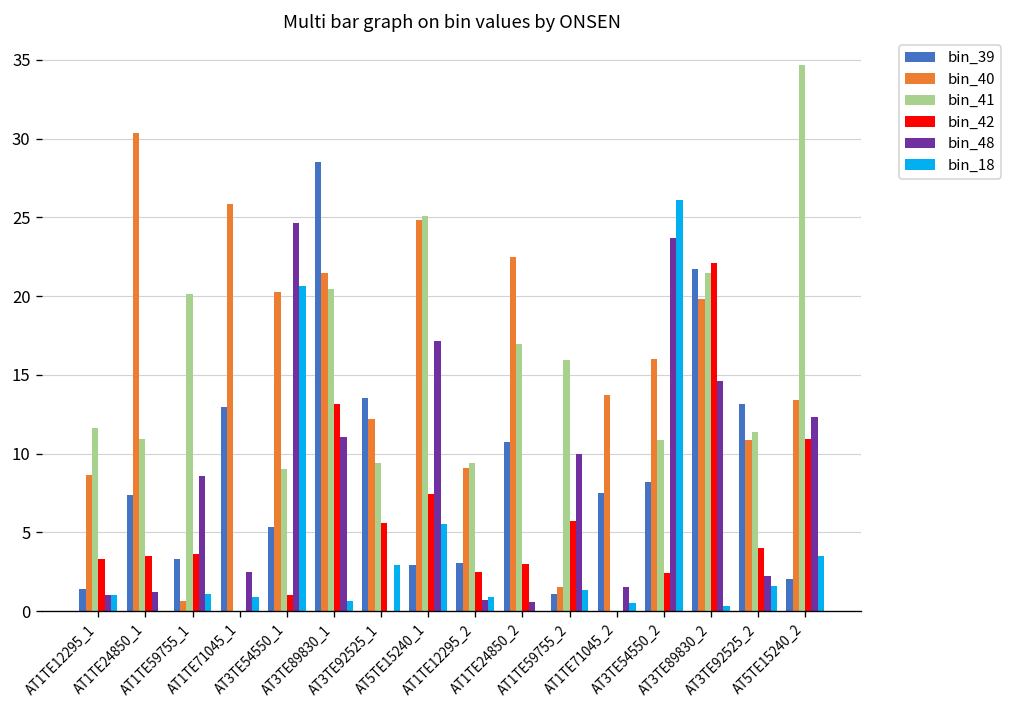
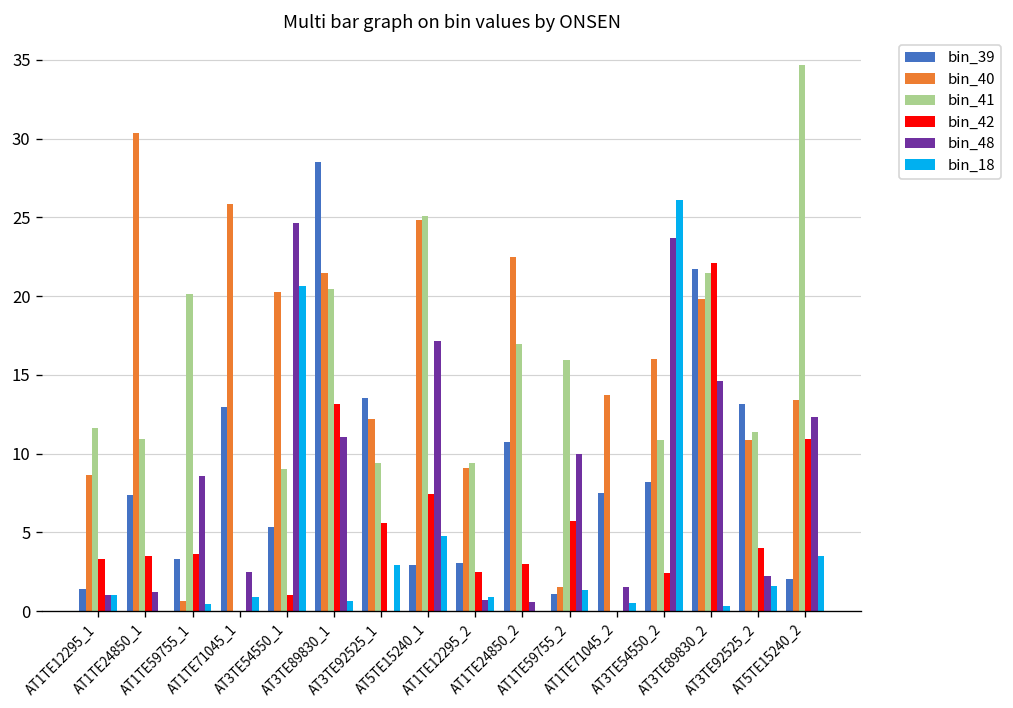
bin_18, AT1TE59755_1: 1.1 -> 0.4
bin_18, AT5TE15240_1: 5.5 -> 4.8
